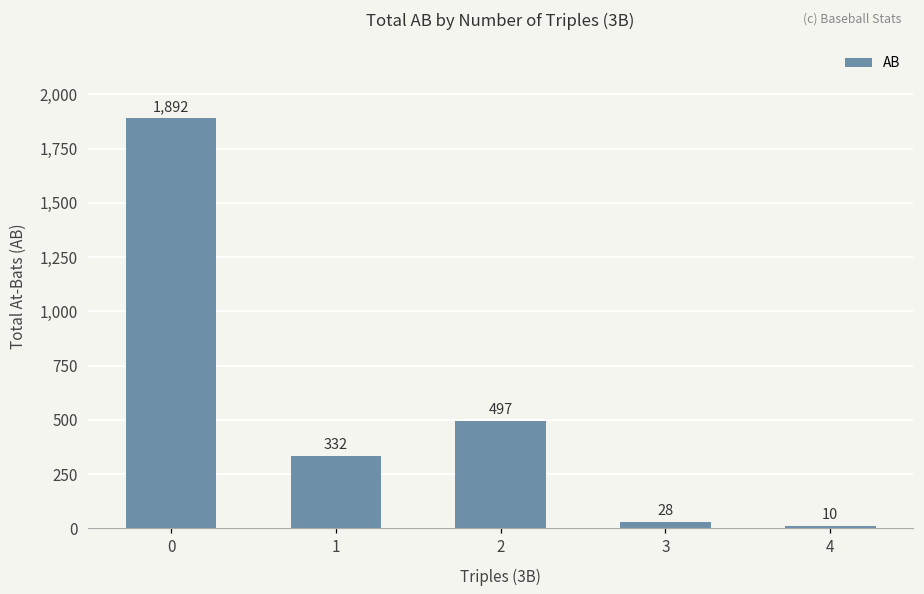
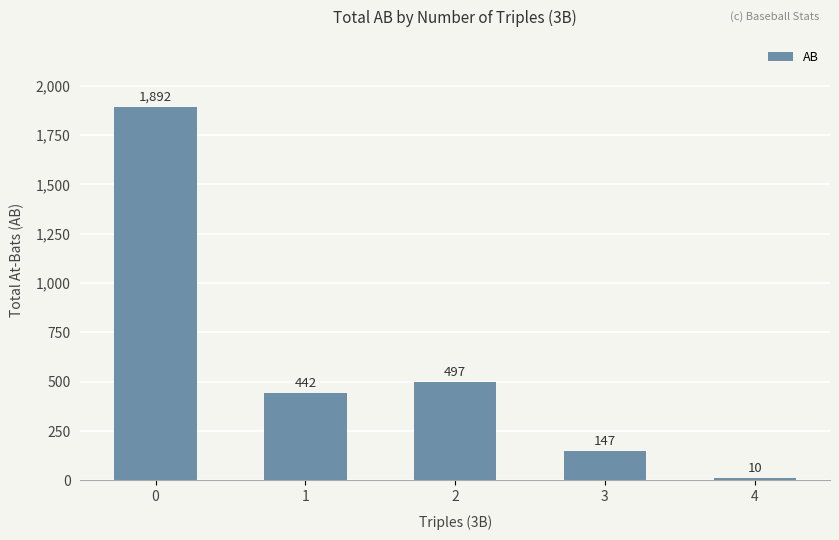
1: 332 -> 442
3: 28 -> 147
